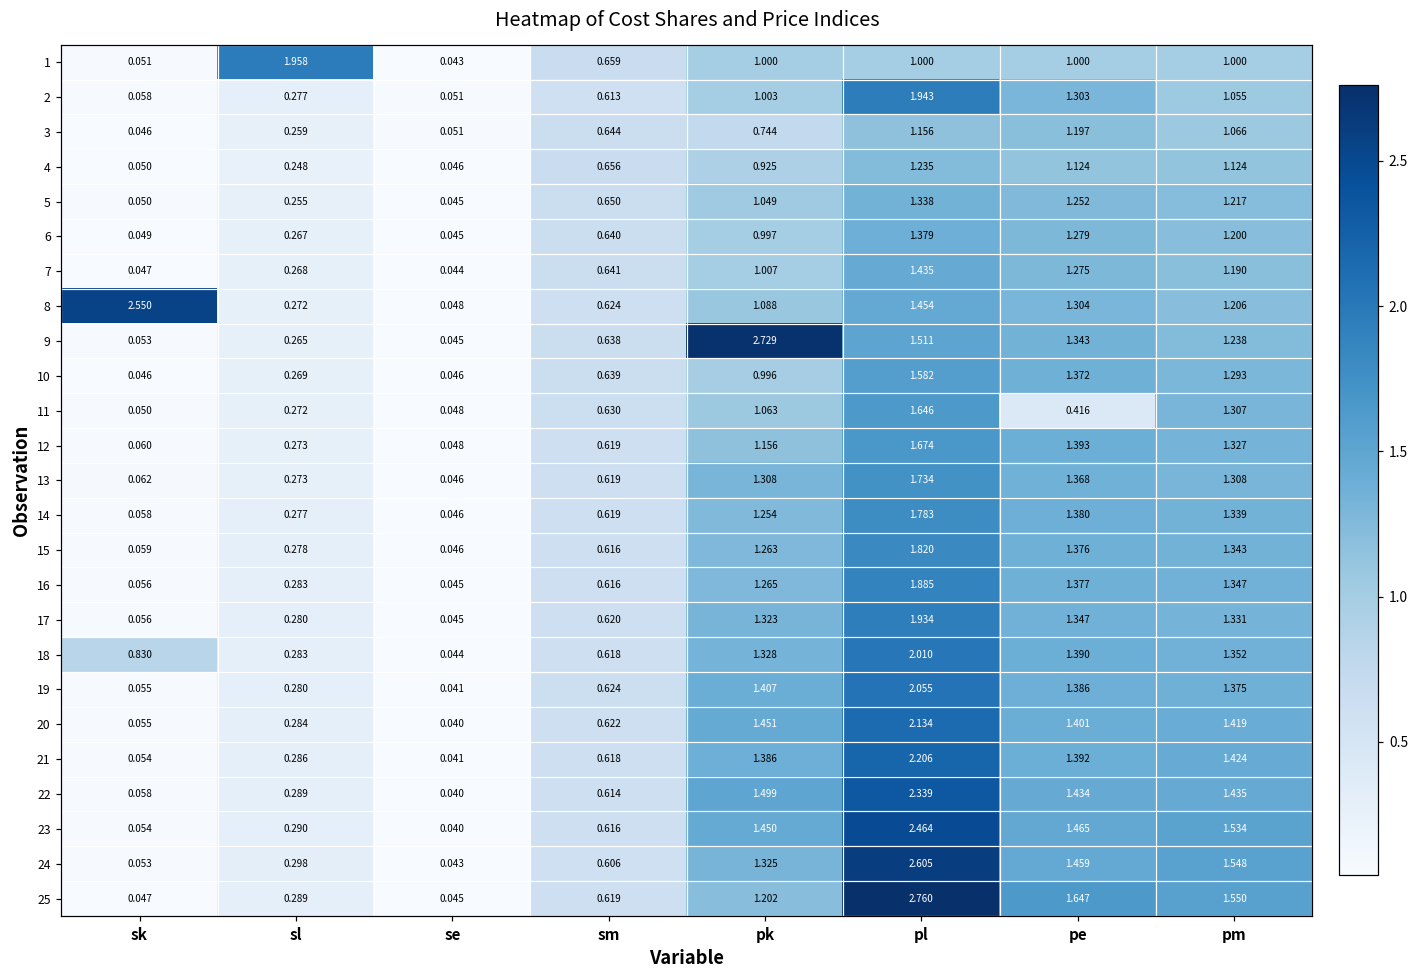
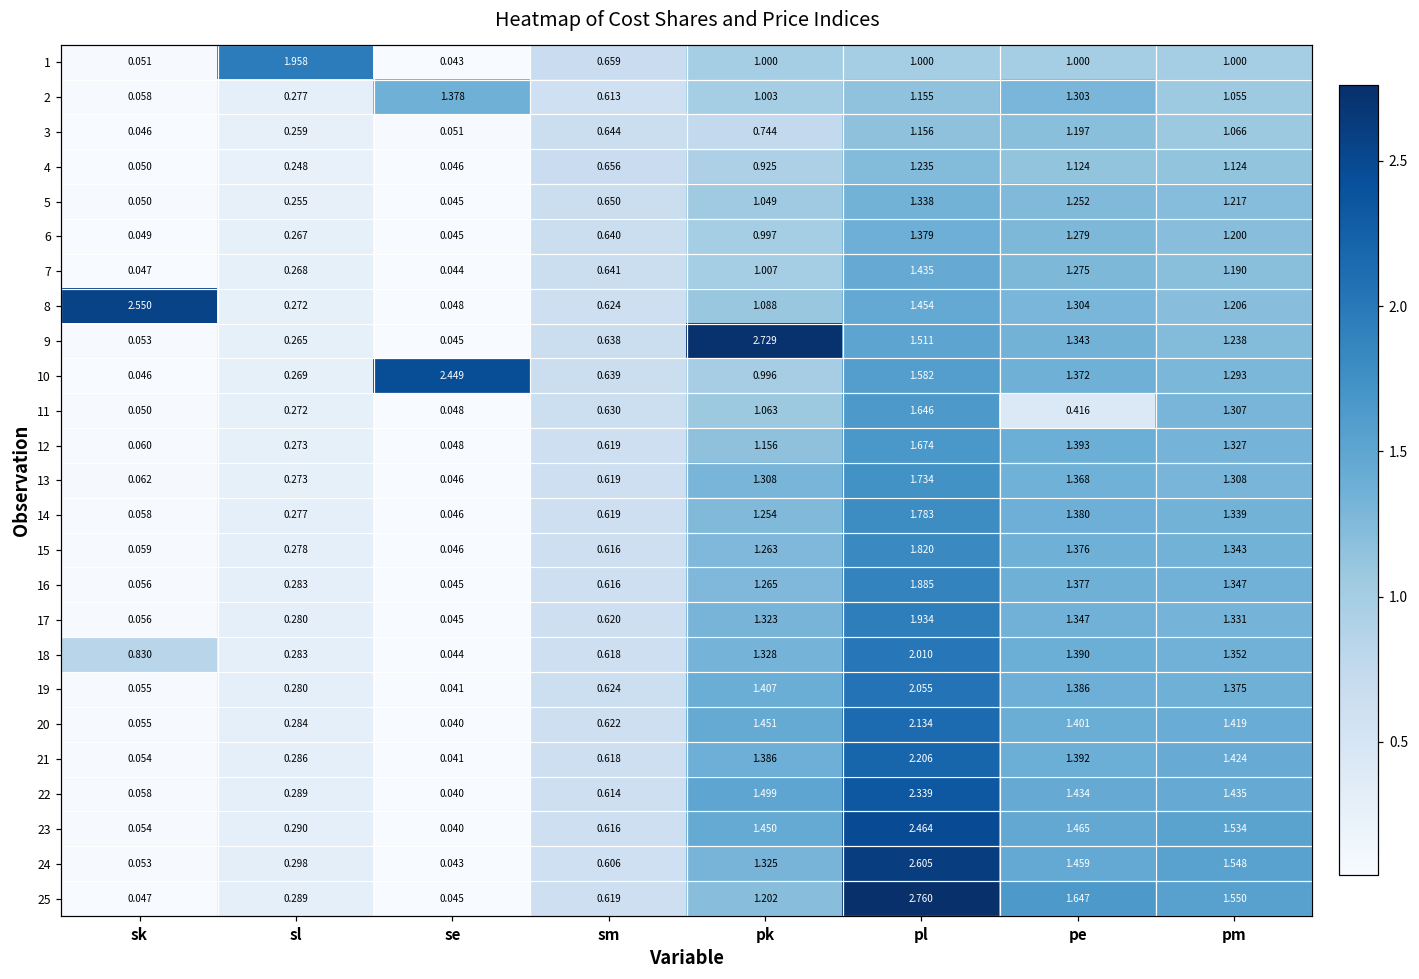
2, se: 0.051 -> 1.378
2, pl: 1.943 -> 1.155
10, se: 0.046 -> 2.449
